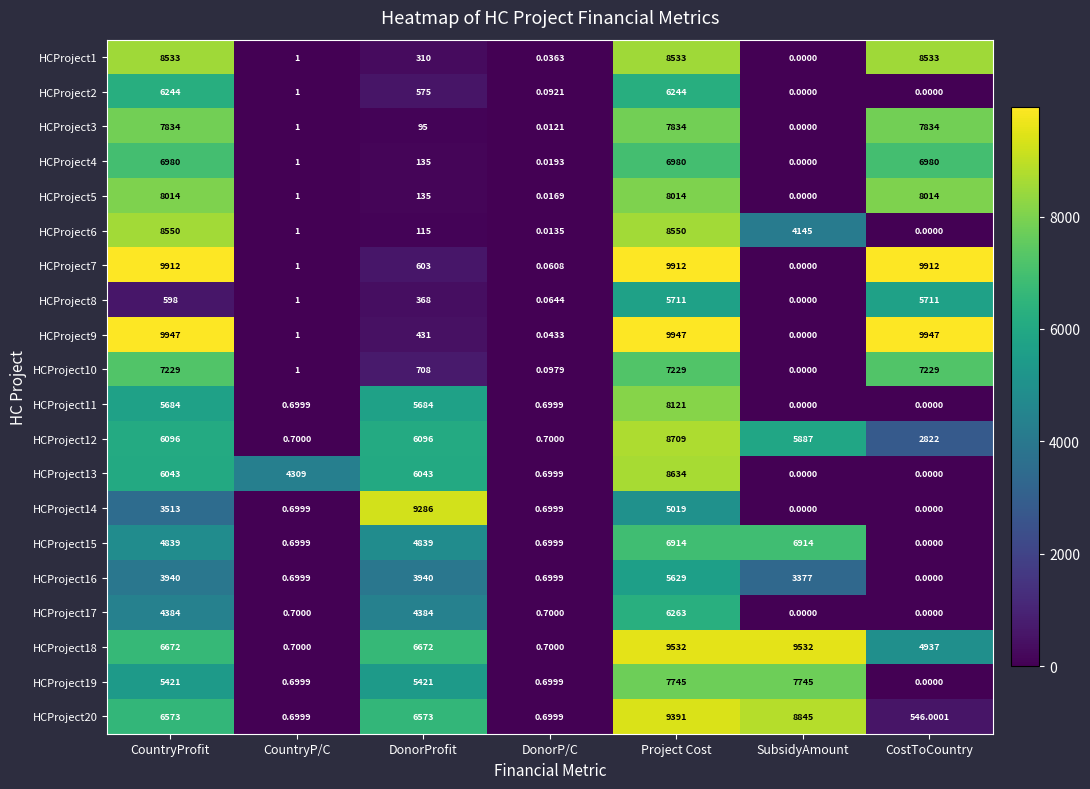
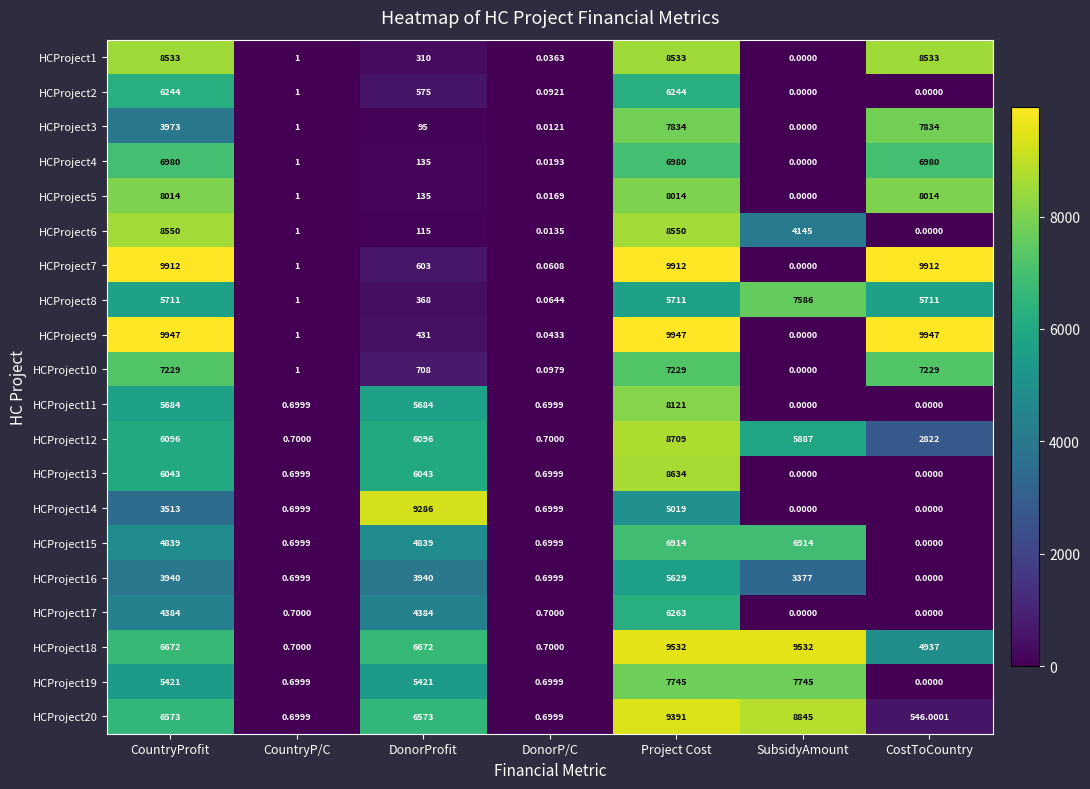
HCProject3, CountryProfit: 7834 -> 3973
HCProject8, CountryProfit: 598 -> 5711
HCProject8, SubsidyAmount: 0.0000 -> 7586
HCProject13, CountryP/C: 4309 -> 0.6999
